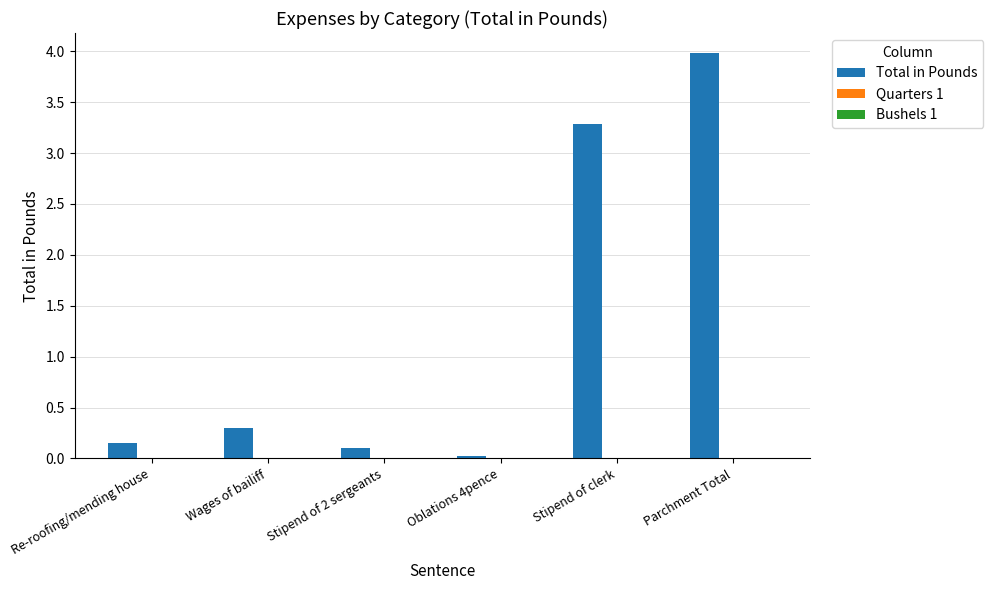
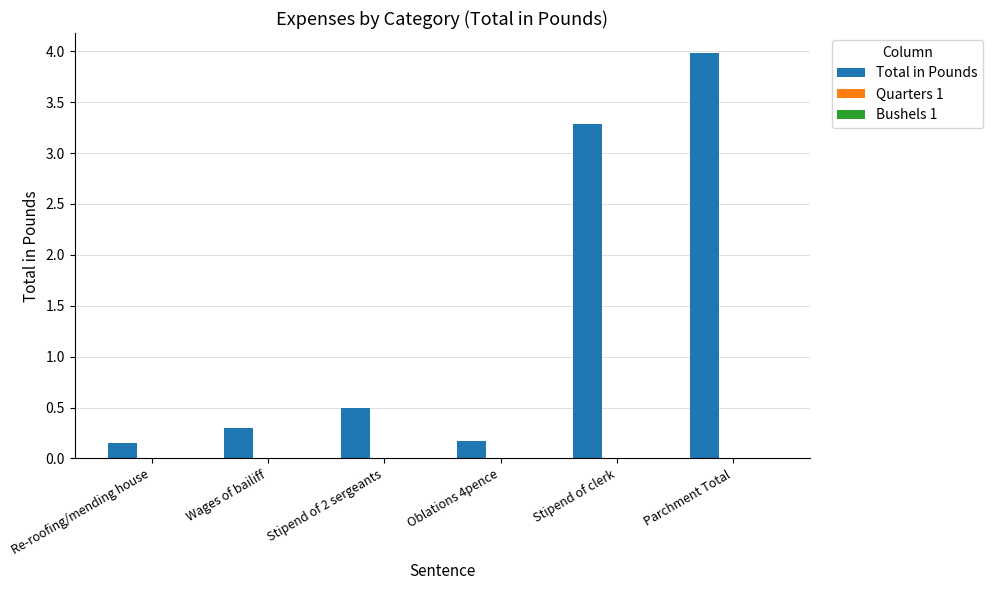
Total in Pounds, Stipend of 2 sergeants: 0.1 -> 0.5
Total in Pounds, Oblations 4pence: 0.02 -> 0.17
